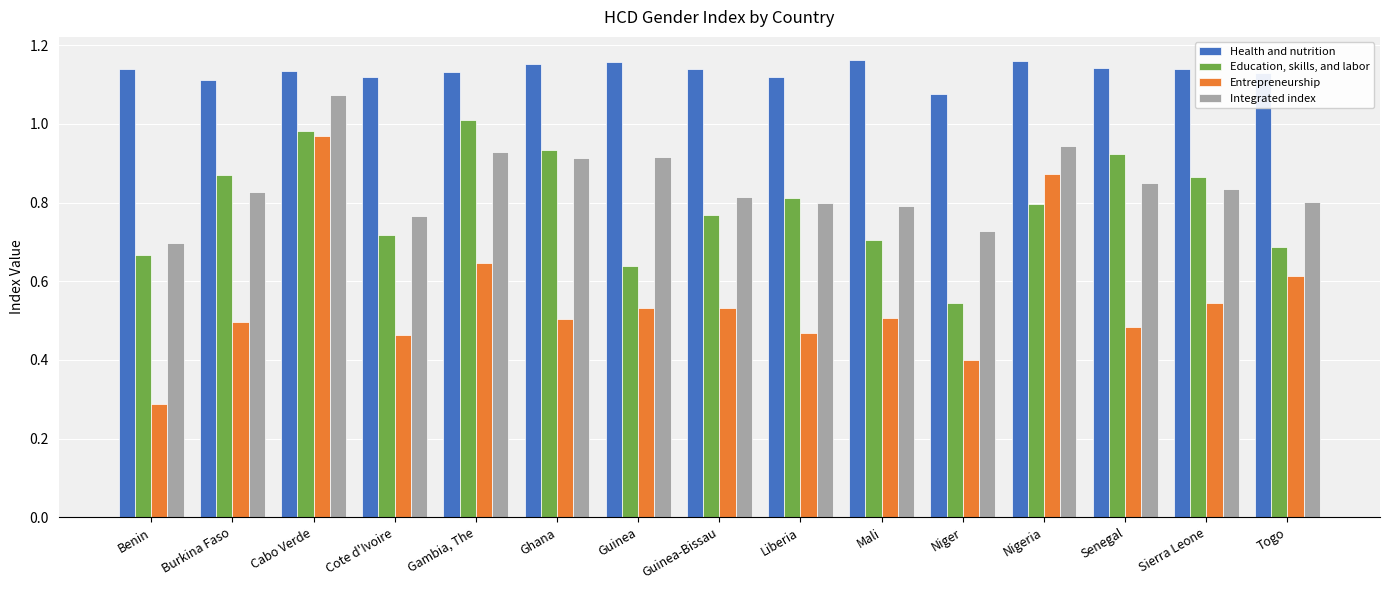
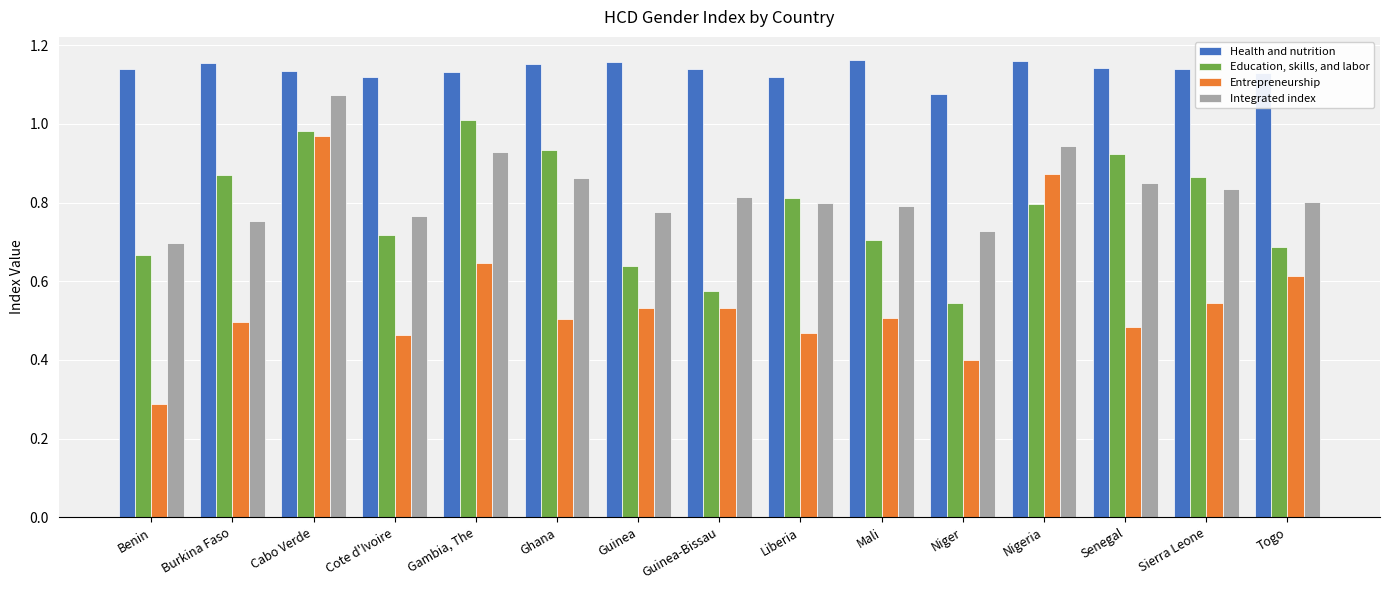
Health and nutrition, Burkina Faso: 1.11 -> 1.15
Integrated index, Burkina Faso: 0.83 -> 0.75
Integrated index, Ghana: 0.91 -> 0.86
Integrated index, Guinea: 0.91 -> 0.78
Education, skills, and labor, Guinea-Bissau: 0.77 -> 0.57
